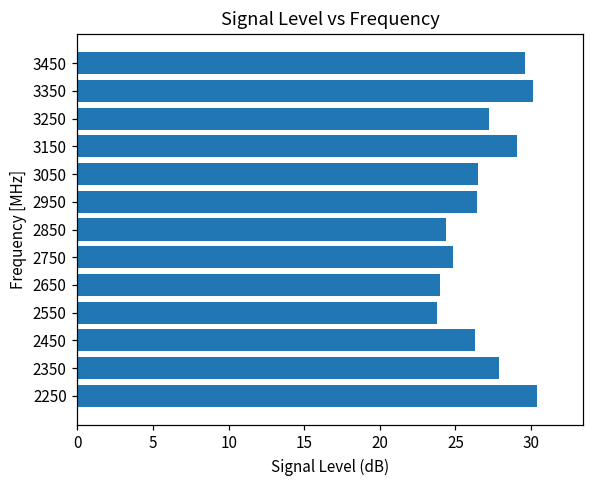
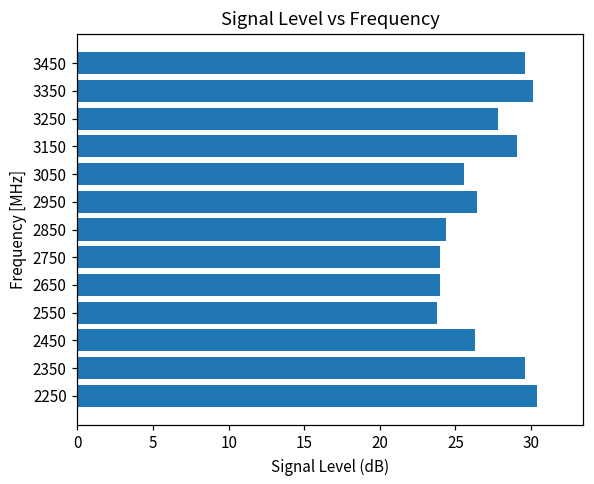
3250: 27.2 -> 27.8
3050: 26.5 -> 25.6
2750: 24.8 -> 24.0
2350: 27.9 -> 29.6
